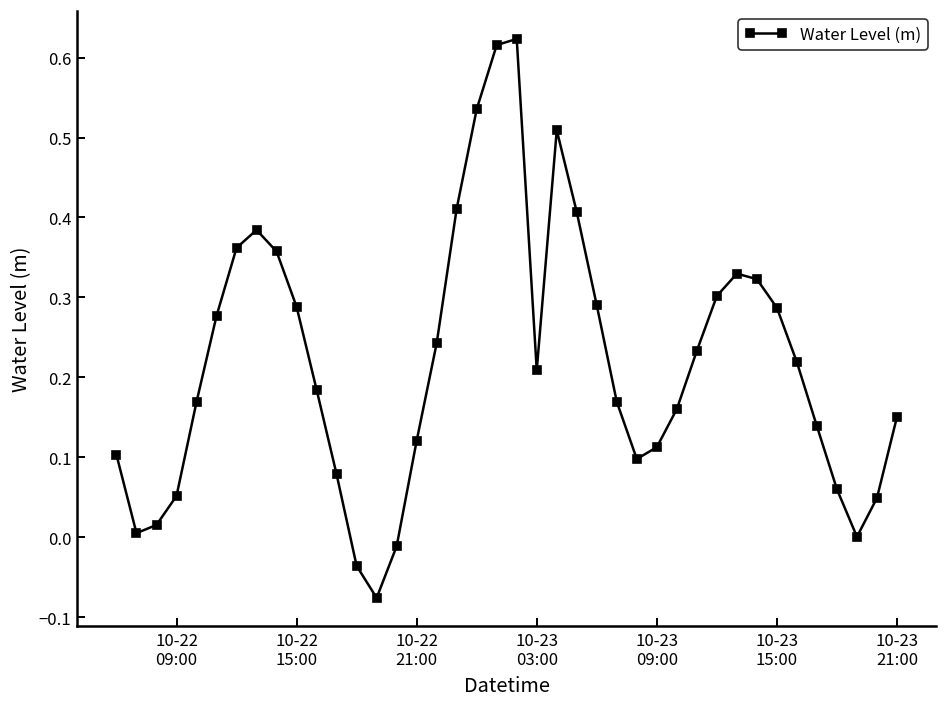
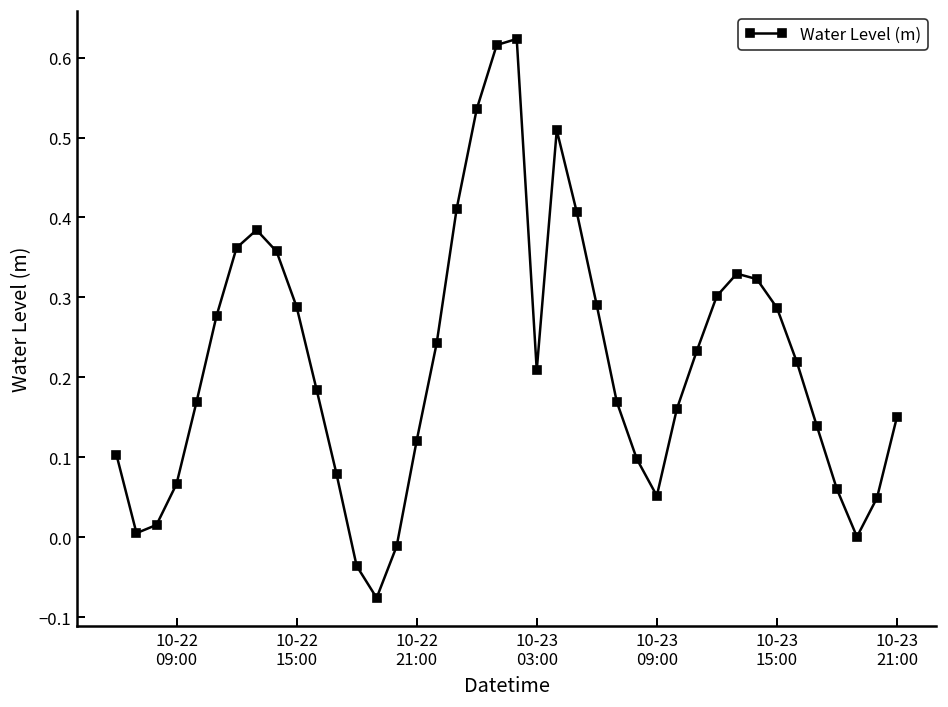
10-22 09:00: 0.05 -> 0.07
10-23 09:00: 0.11 -> 0.05
